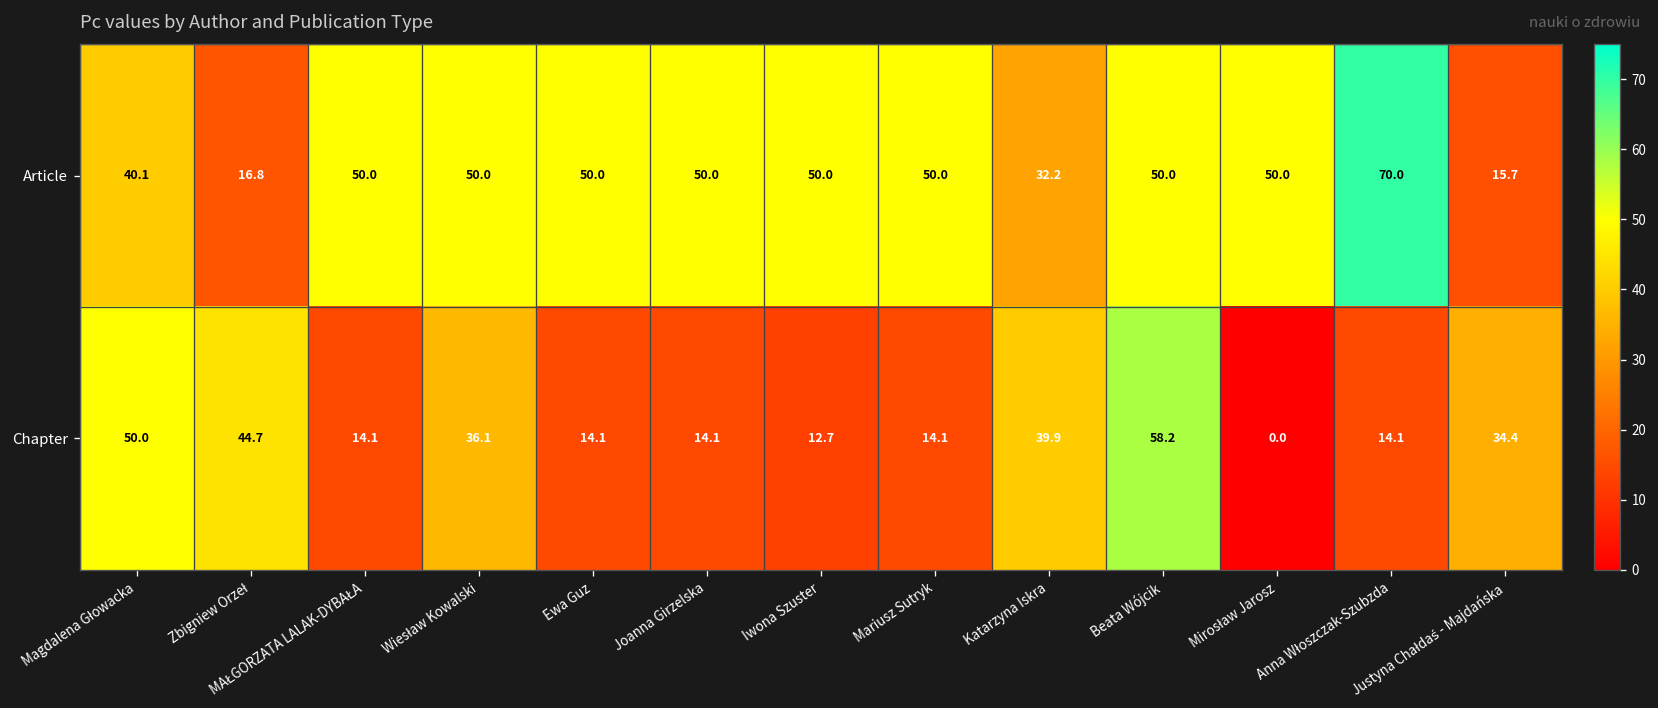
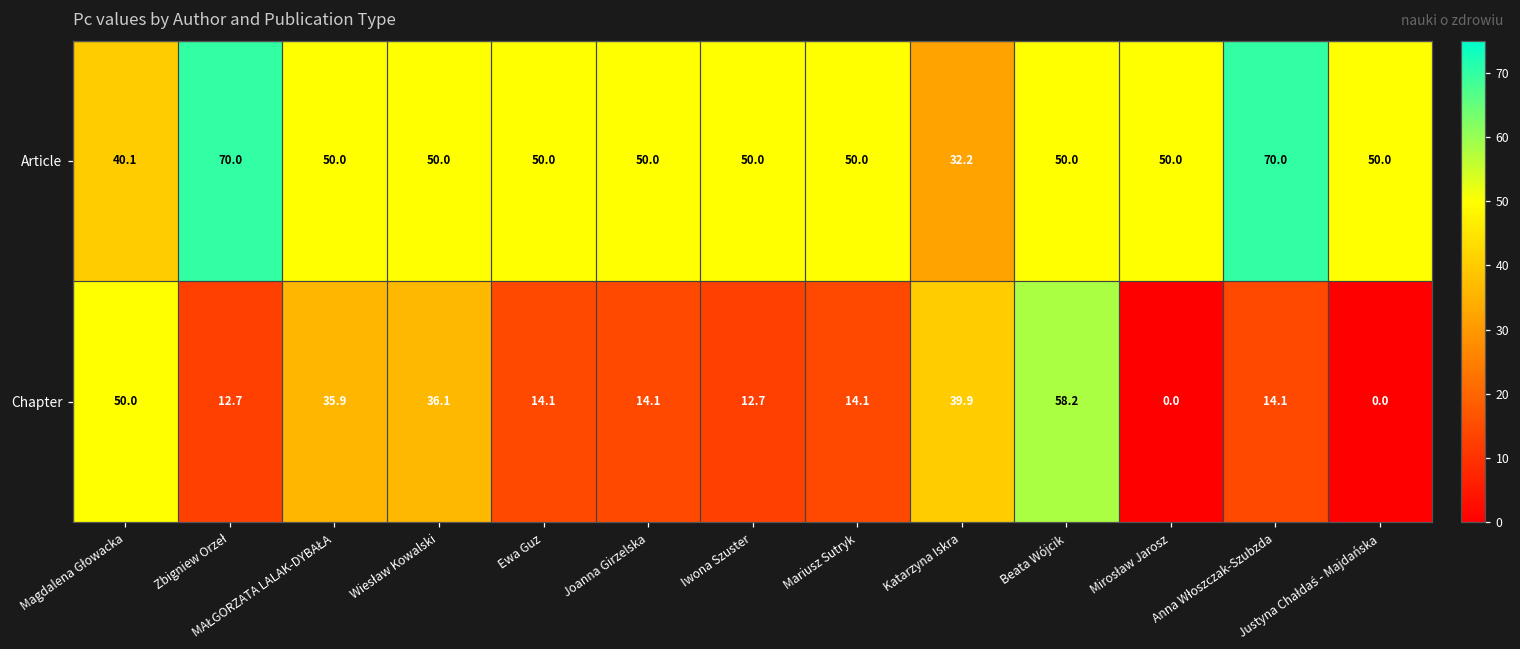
Article, Zbigniew Orzeł: 16.8 -> 70.0
Article, Justyna Chałdaś - Majdańska: 15.7 -> 50.0
Chapter, Zbigniew Orzeł: 44.7 -> 12.7
Chapter, MAŁGORZATA LALAK-DYBAŁA: 14.1 -> 35.9
Chapter, Justyna Chałdaś - Majdańska: 34.4 -> 0.0
